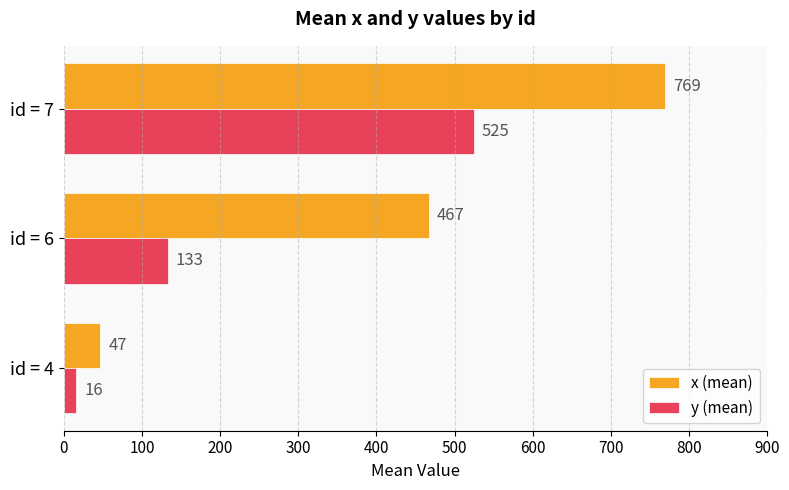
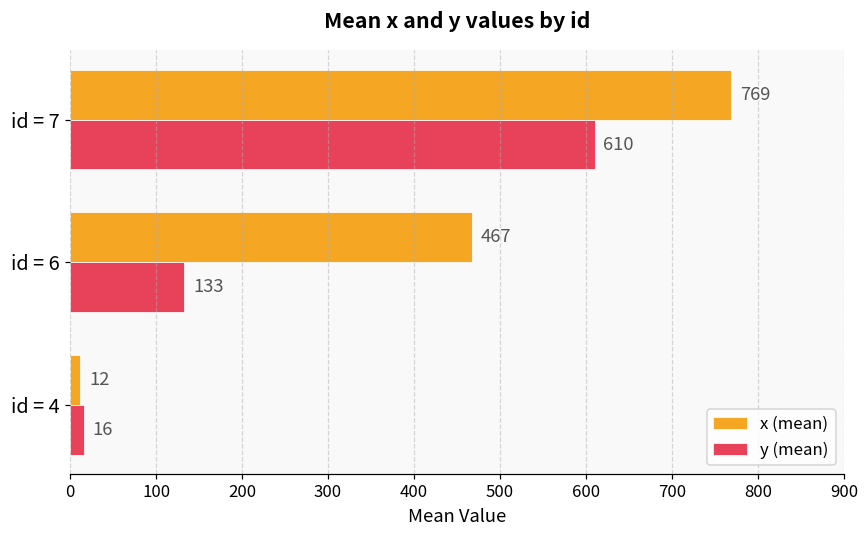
y (mean), id = 7: 525 -> 610
x (mean), id = 4: 47 -> 12
